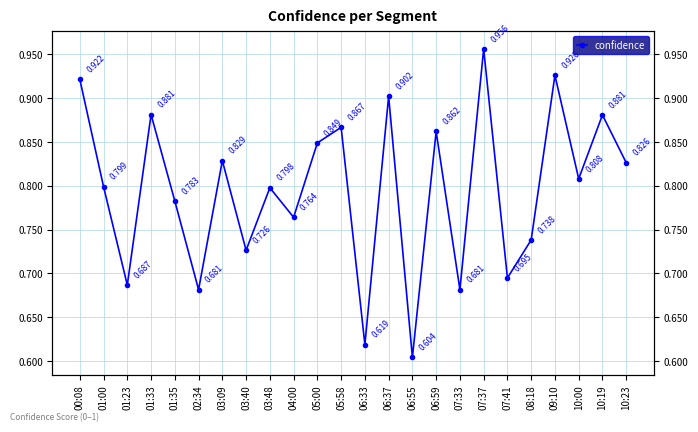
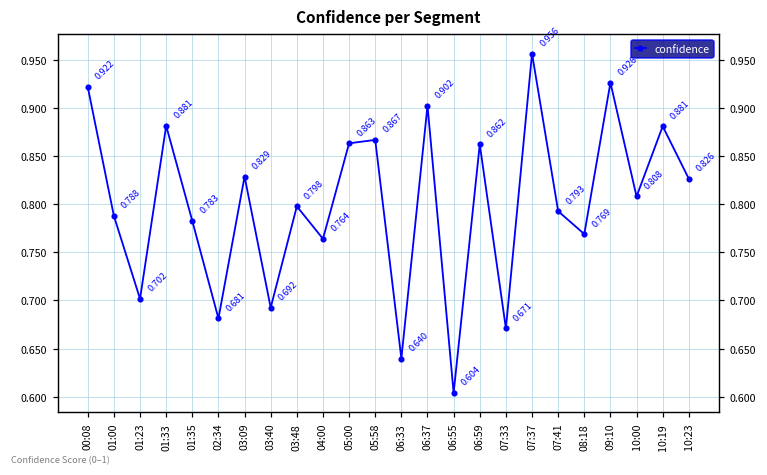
01:00: 0.799 -> 0.788
01:23: 0.687 -> 0.702
03:40: 0.726 -> 0.692
05:00: 0.849 -> 0.863
06:33: 0.619 -> 0.640
07:33: 0.681 -> 0.671
07:41: 0.695 -> 0.793
08:18: 0.738 -> 0.769
